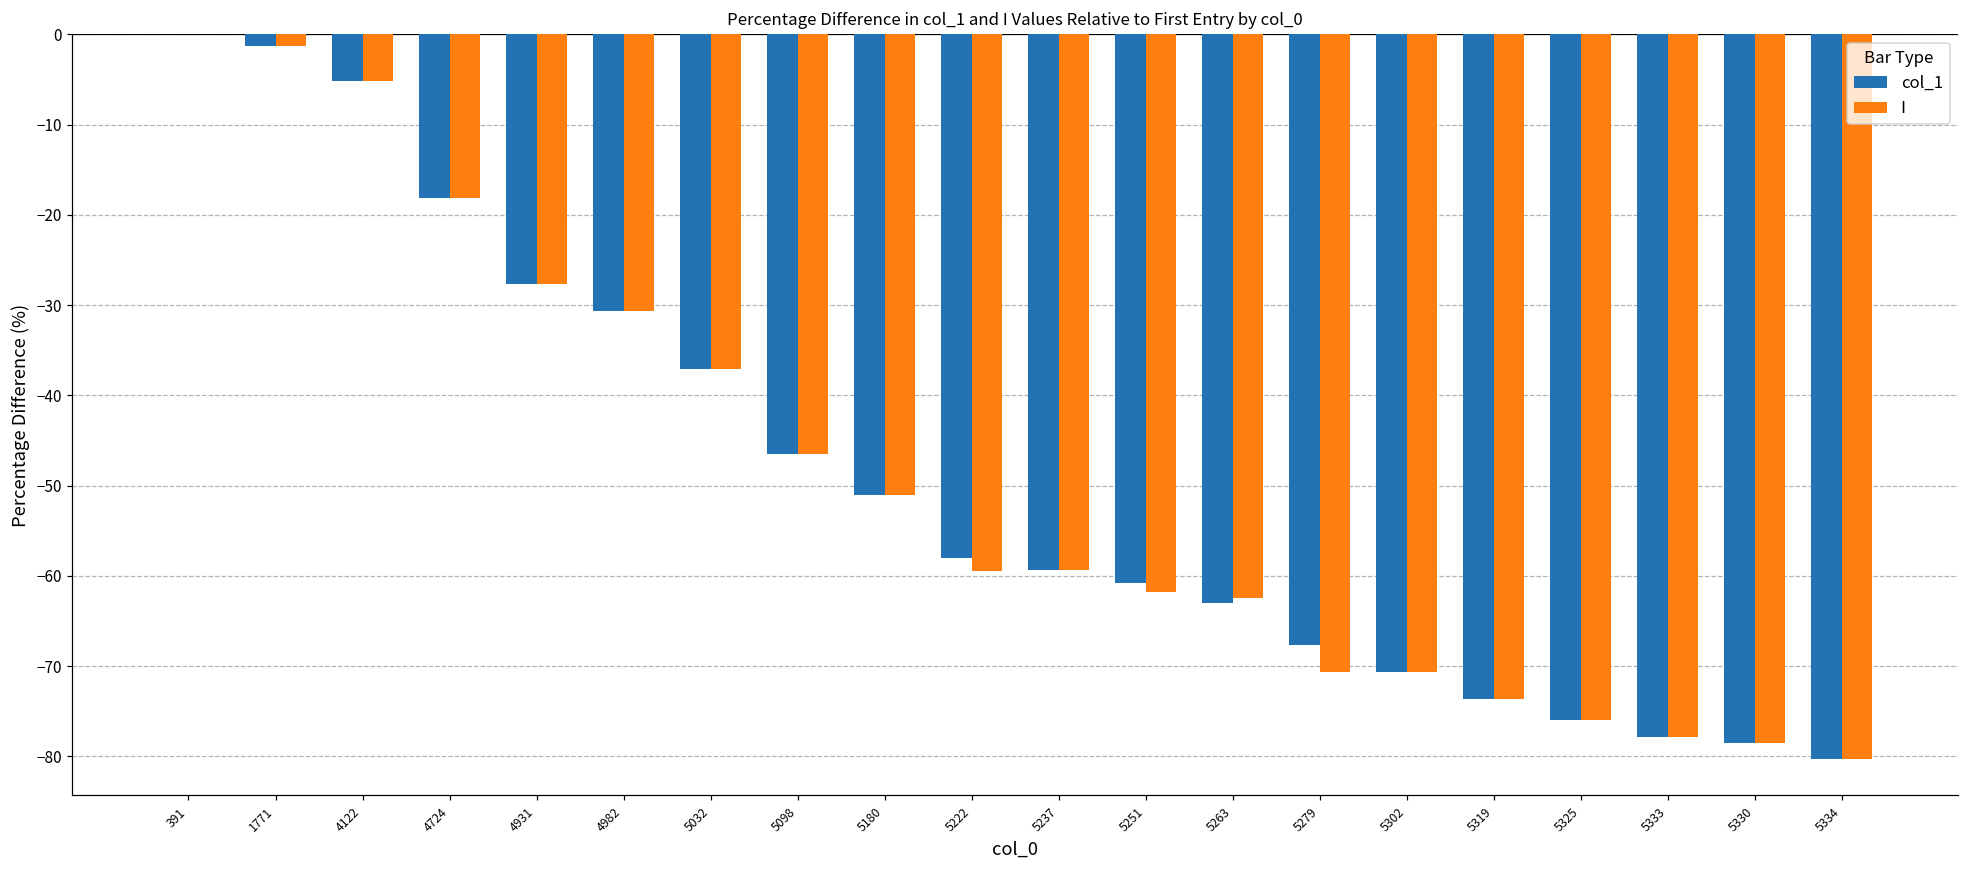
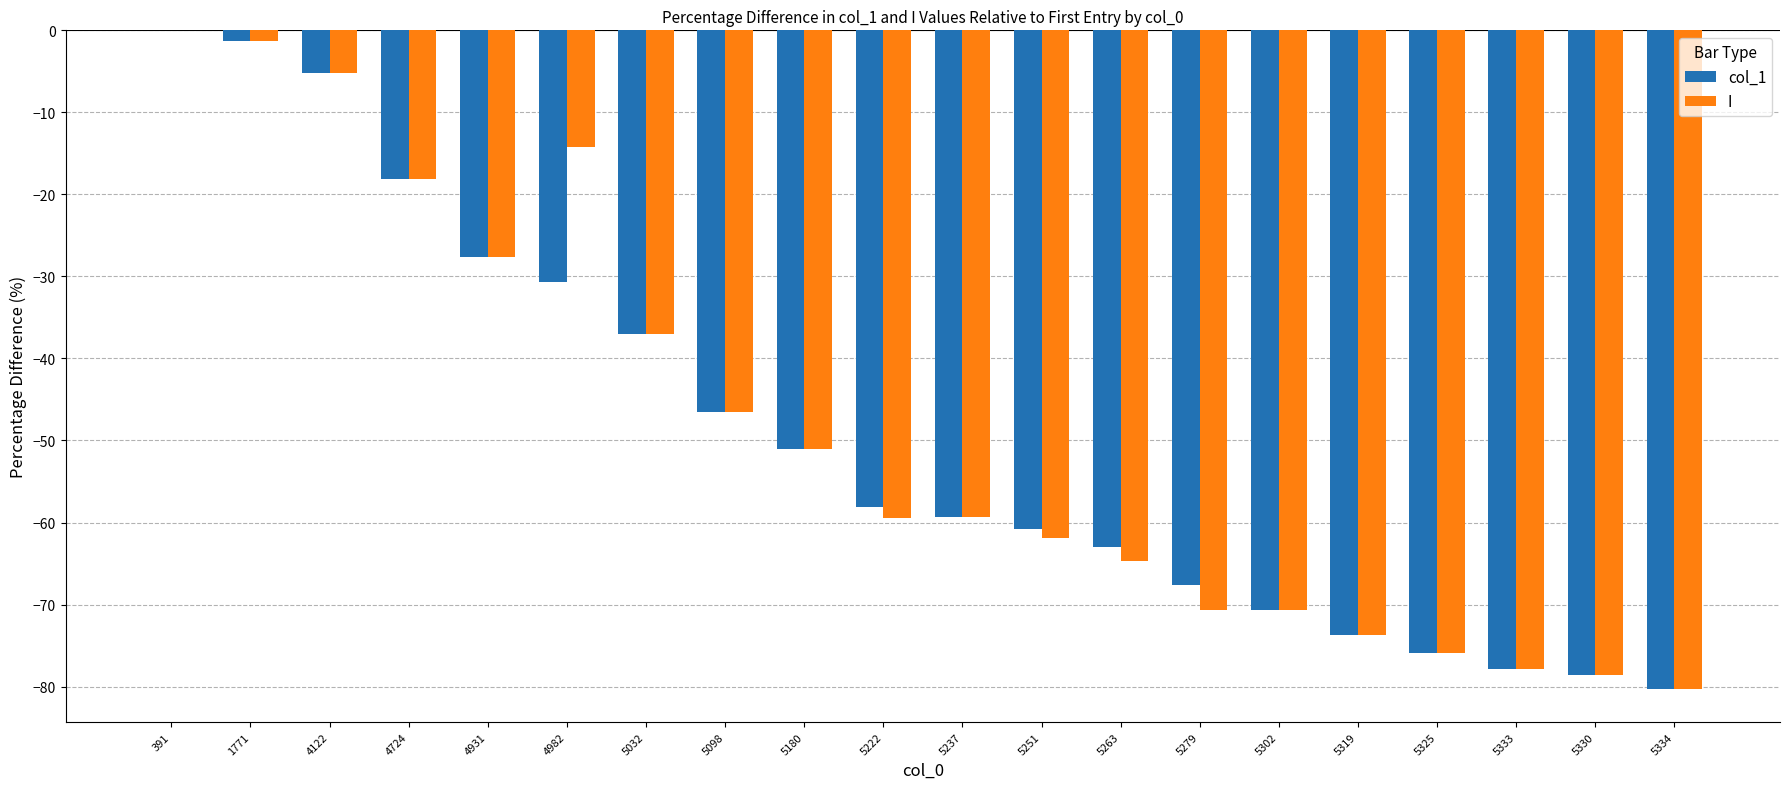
I, 4982: -31 -> -14
I, 5263: -63 -> -65
